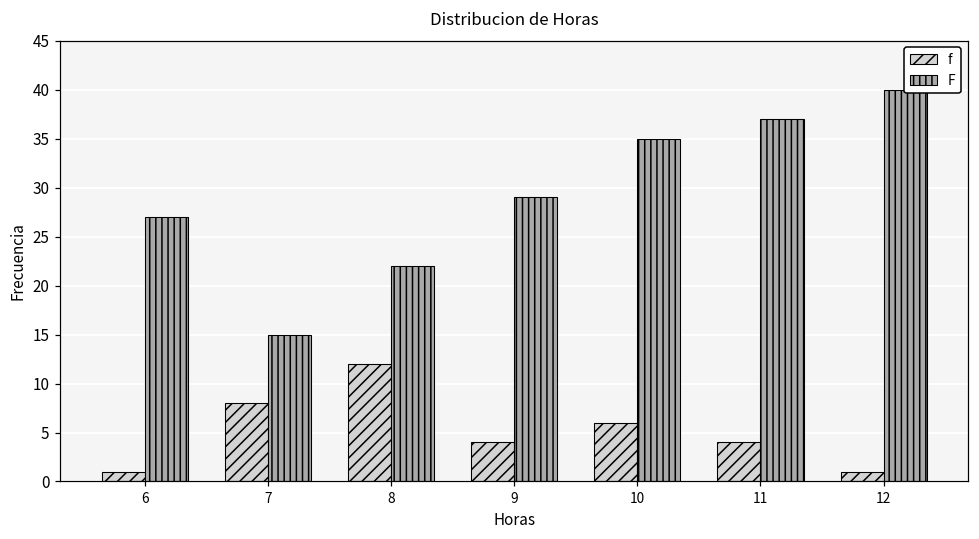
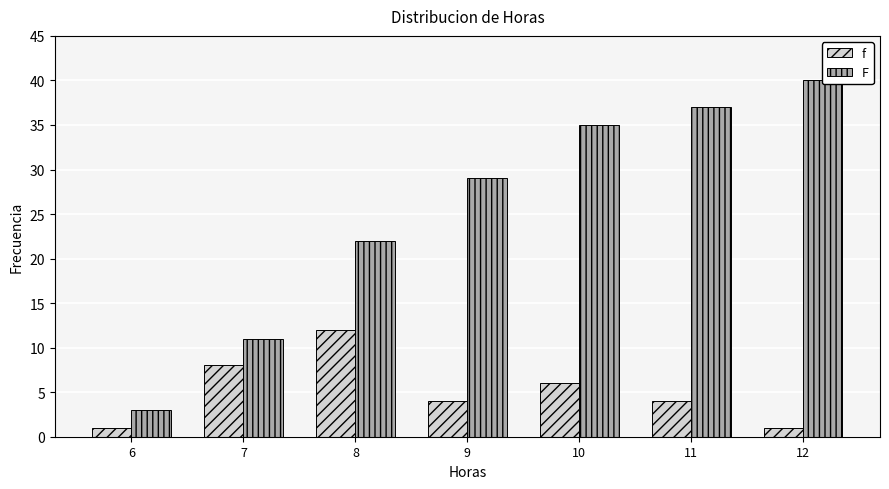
F, 6: 27 -> 3
F, 7: 15 -> 11
